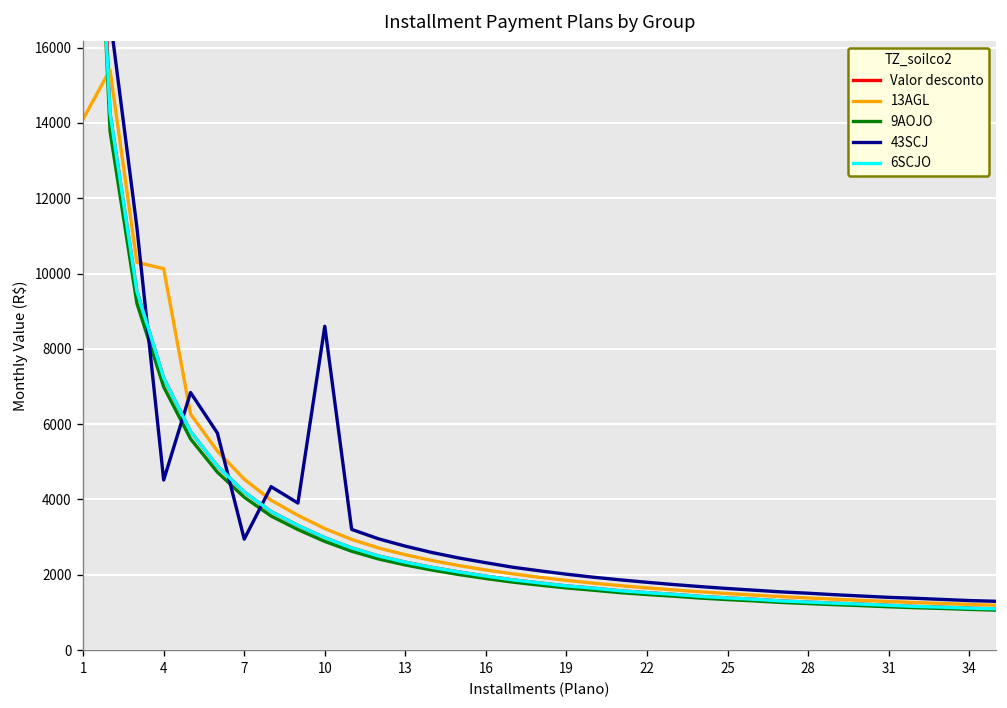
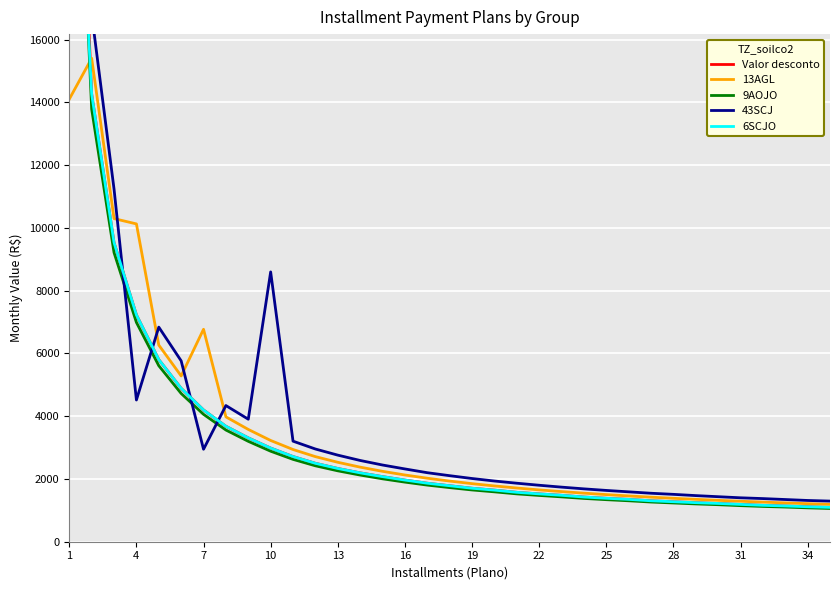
13AGL, 7: 4500 -> 6800
